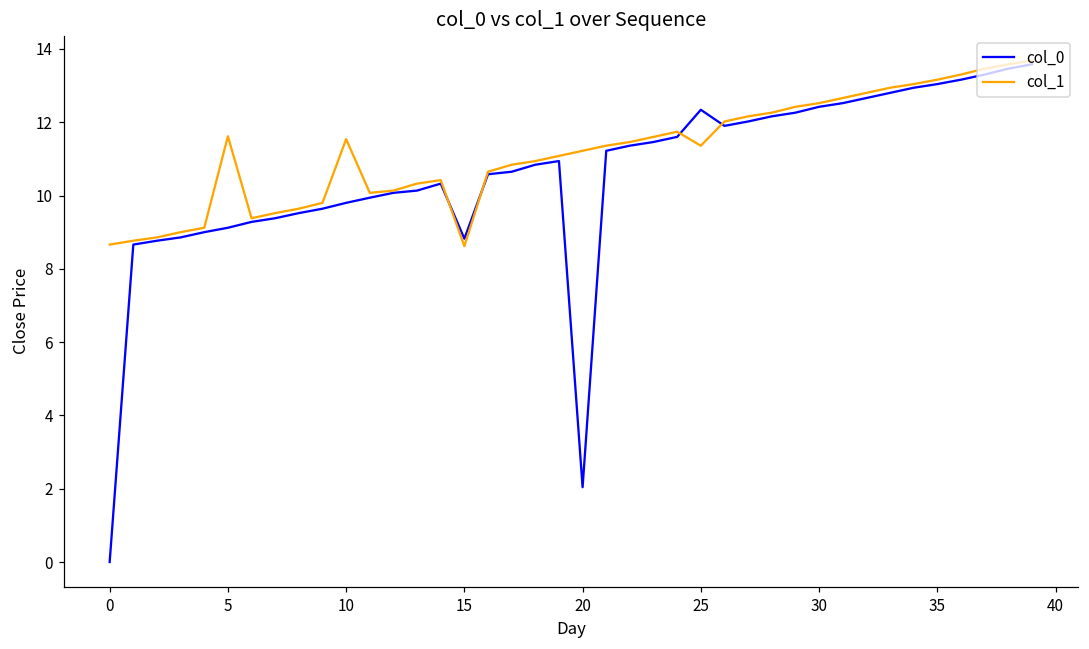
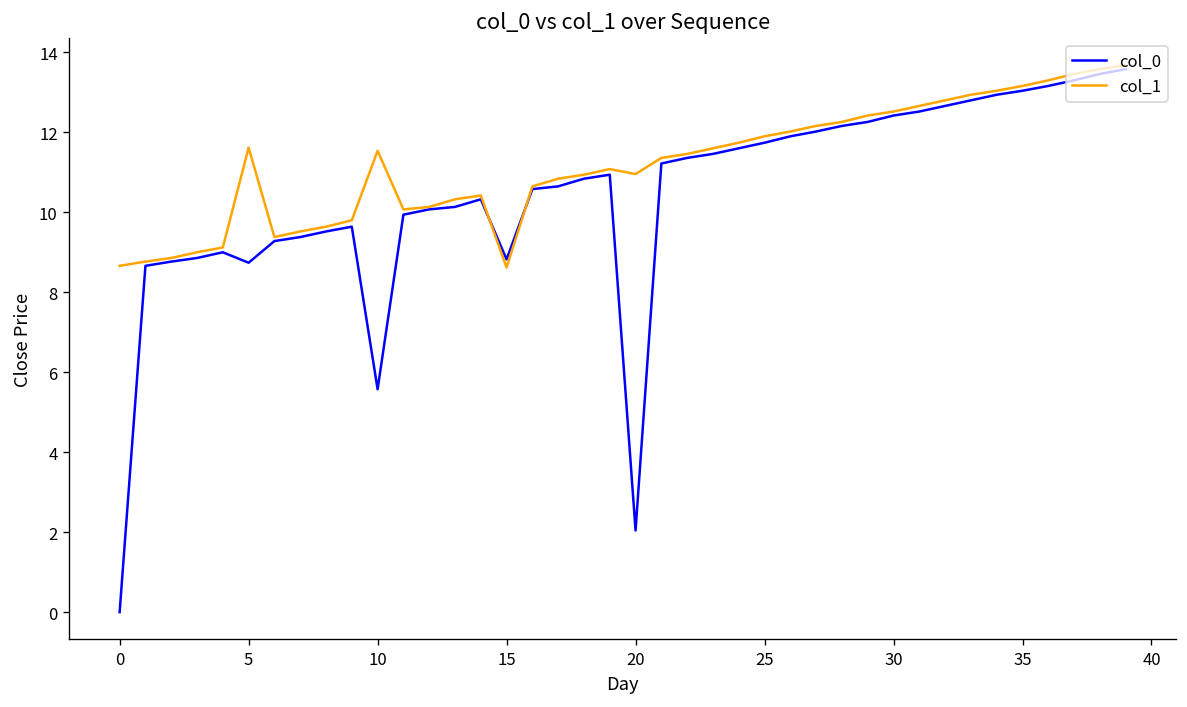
col_0, 5: 9.1 -> 8.7
col_0, 10: 9.8 -> 5.6
col_1, 20: 11.2 -> 11.0
col_0, 25: 12.3 -> 11.7
col_1, 25: 11.4 -> 11.9
